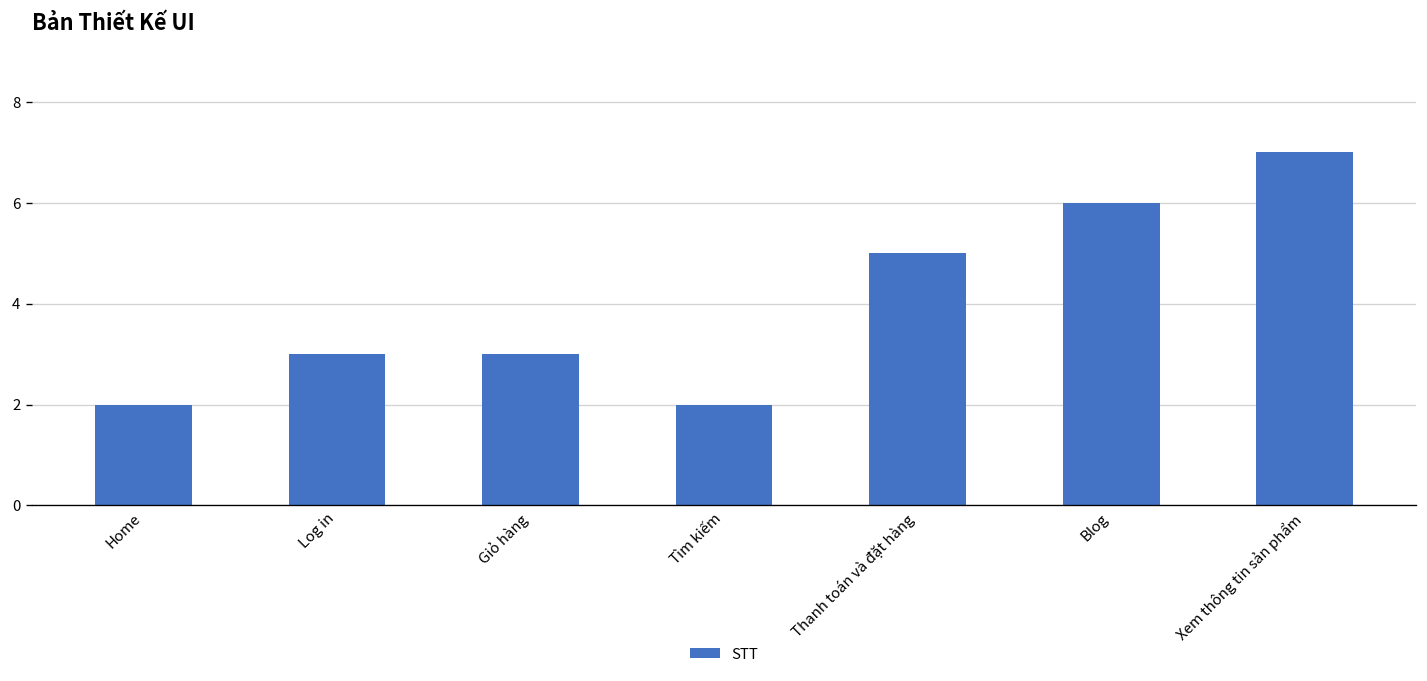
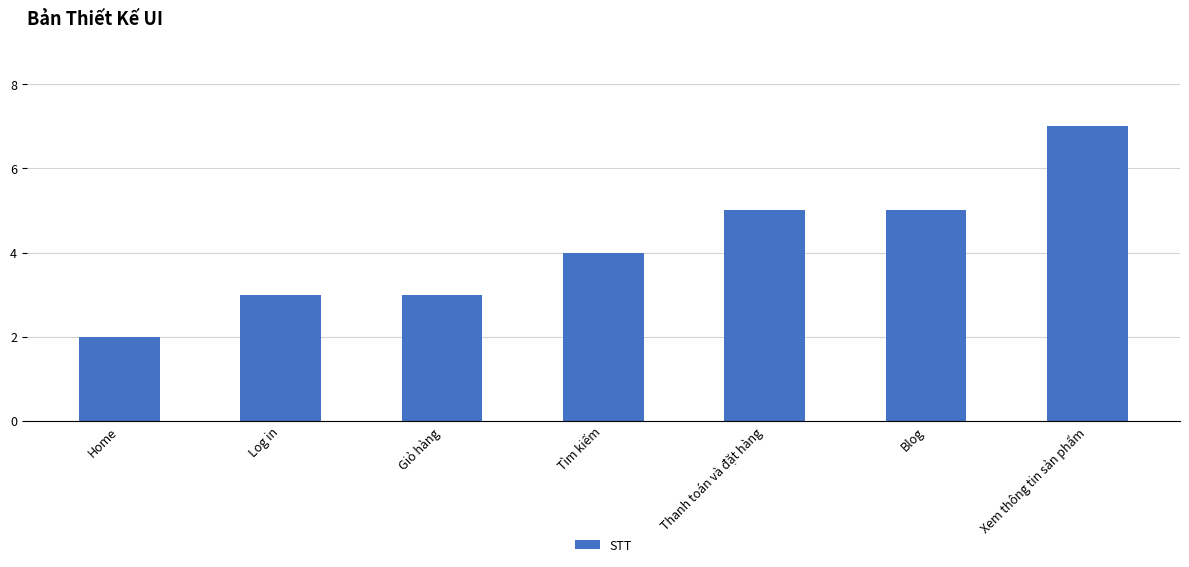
Tìm kiếm: 2 -> 4
Blog: 6 -> 5
